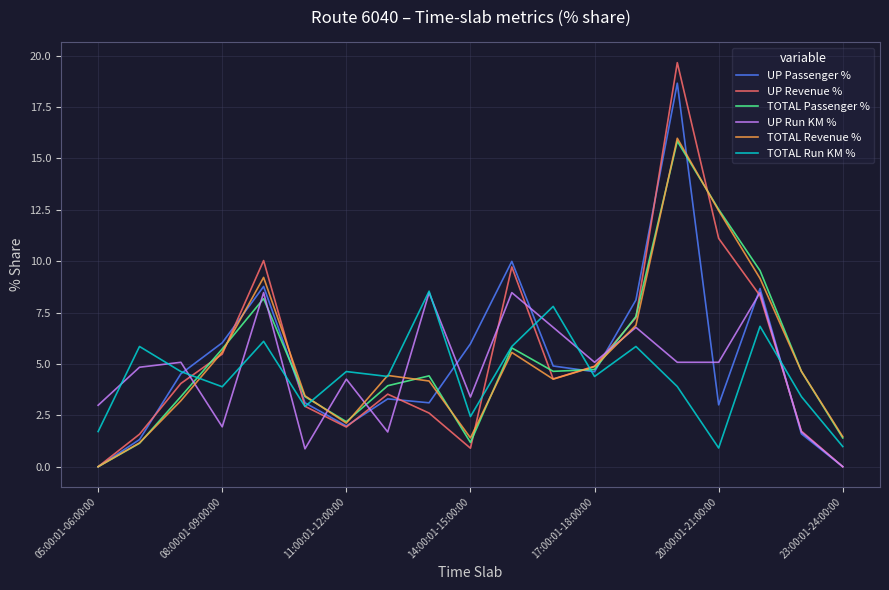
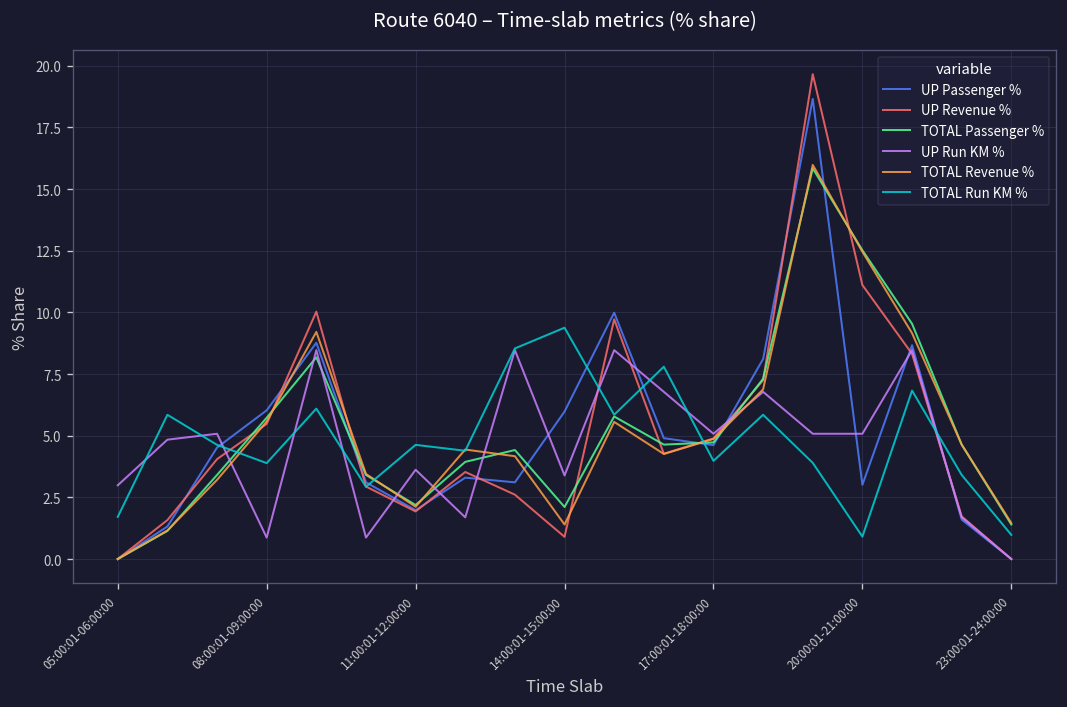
UP Run KM %, 08:00:01-09:00:00: 1.9 -> 0.9
UP Run KM %, 11:00:01-12:00:00: 4.3 -> 3.6
TOTAL Passenger %, 14:00:01-15:00:00: 1.2 -> 2.1
TOTAL Run KM %, 14:00:01-15:00:00: 2.4 -> 9.4
TOTAL Run KM %, 17:00:01-18:00:00: 4.4 -> 4.0
